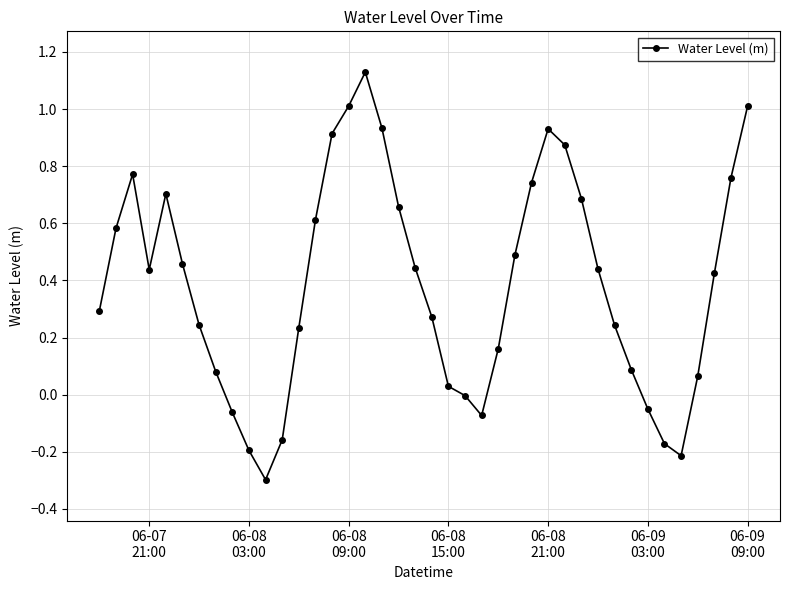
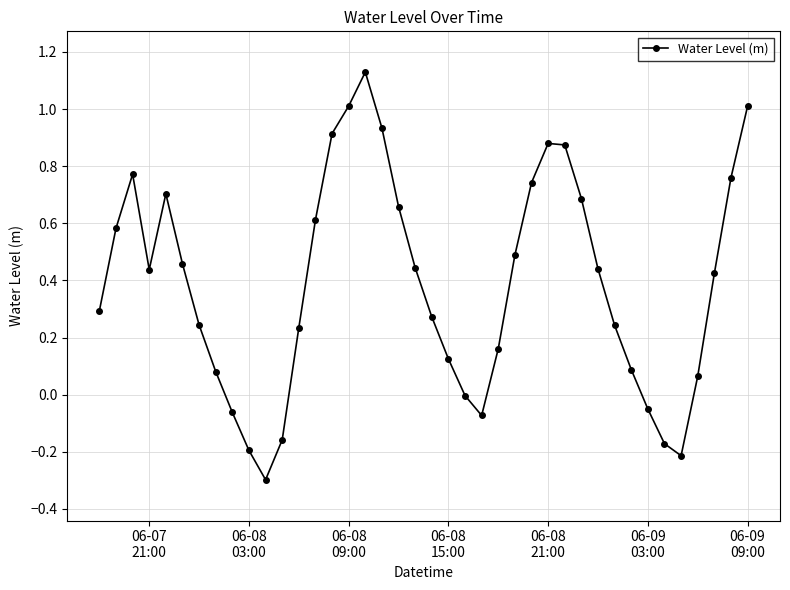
06-08 15:00: 0.03 -> 0.13
06-08 21:00: 0.93 -> 0.88
